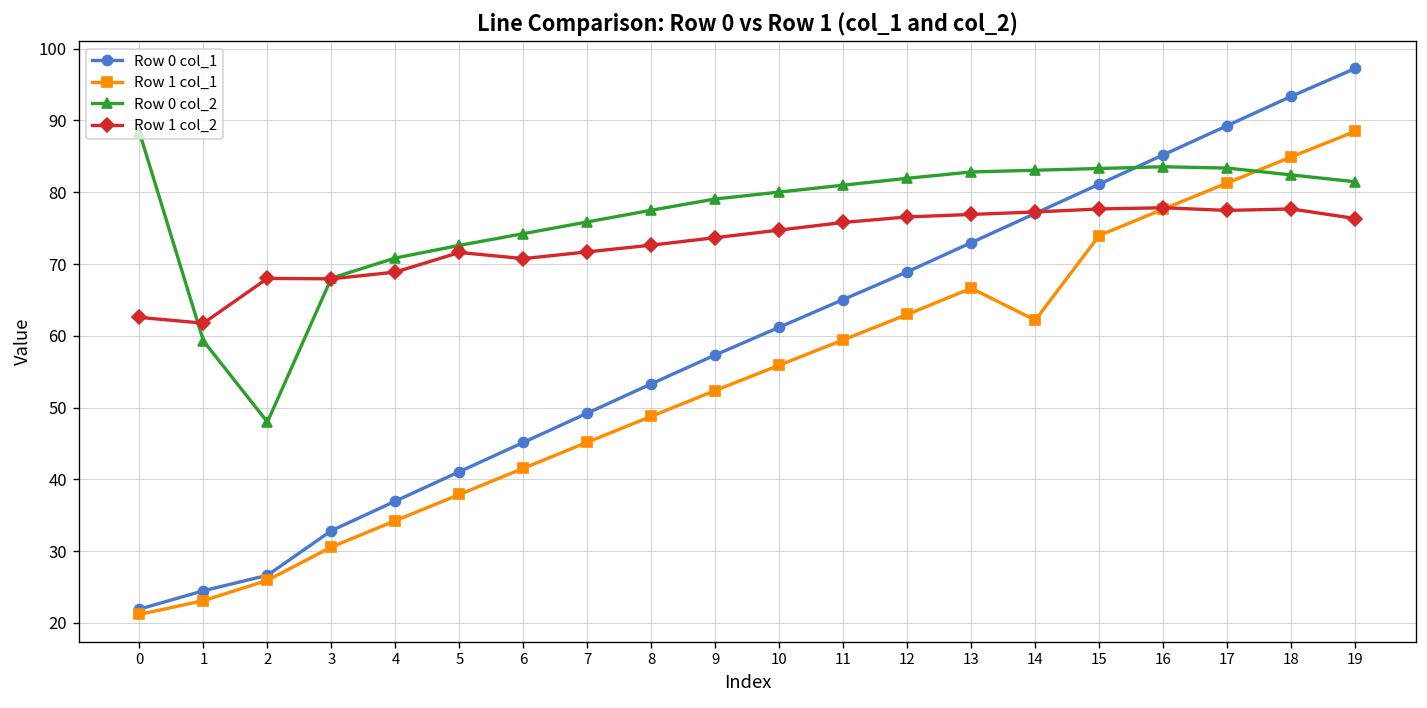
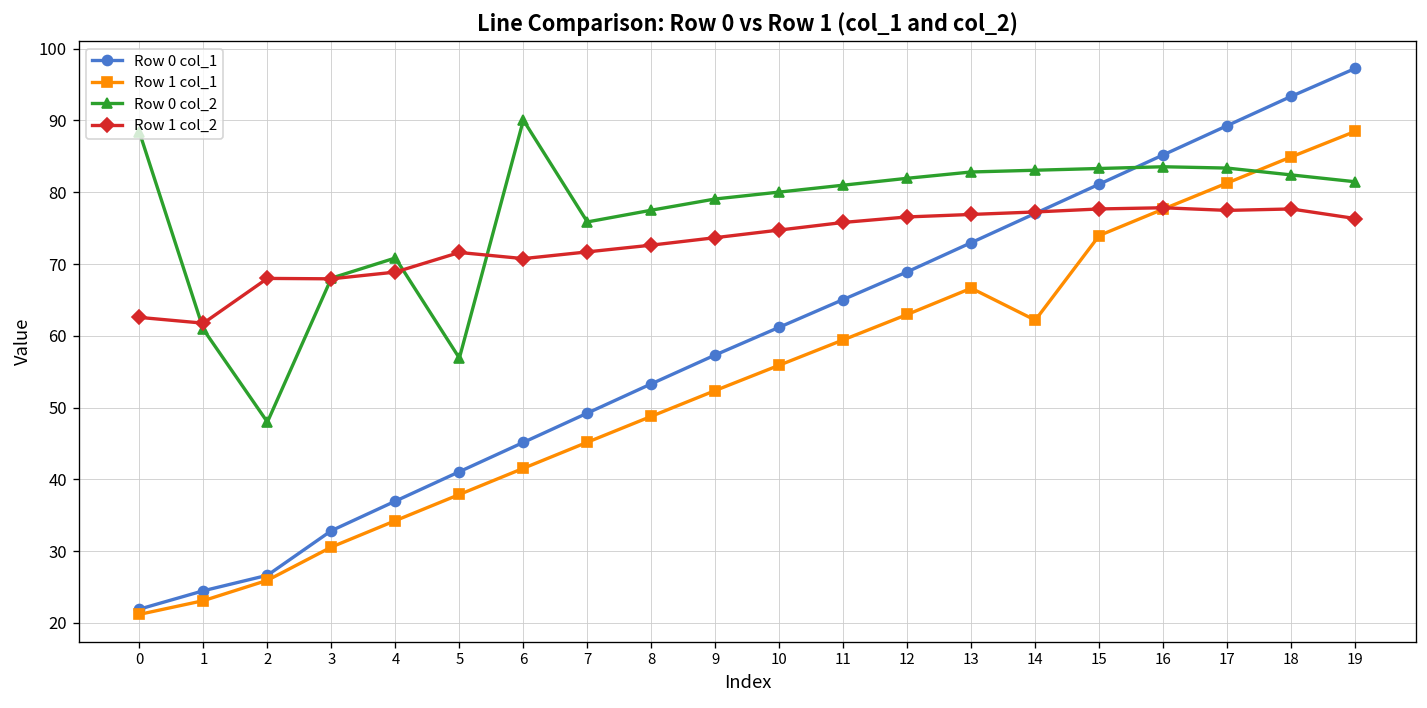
Row 0 col_2, 1: 59 -> 61
Row 0 col_2, 5: 73 -> 57
Row 0 col_2, 6: 74 -> 90
